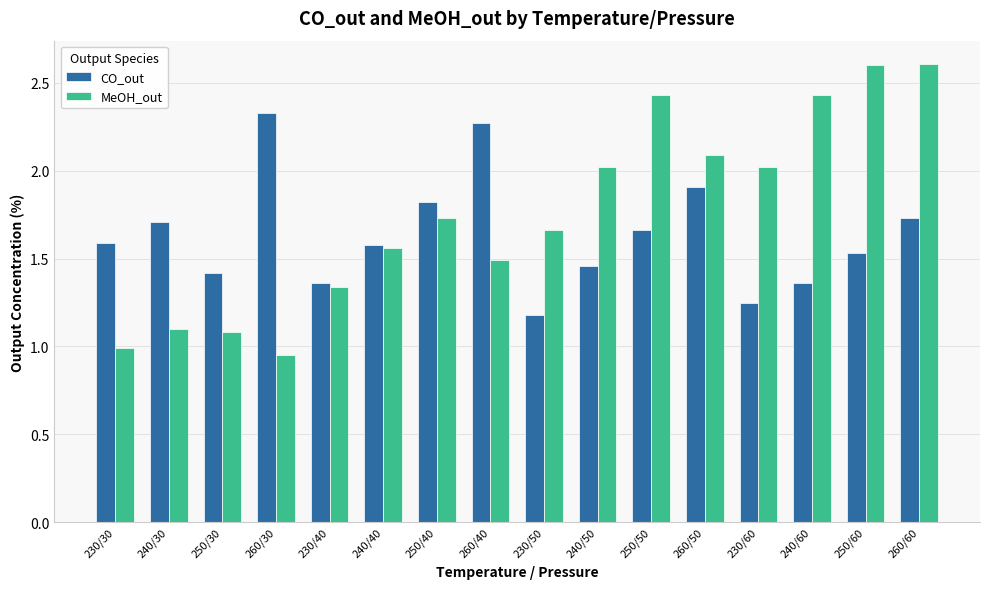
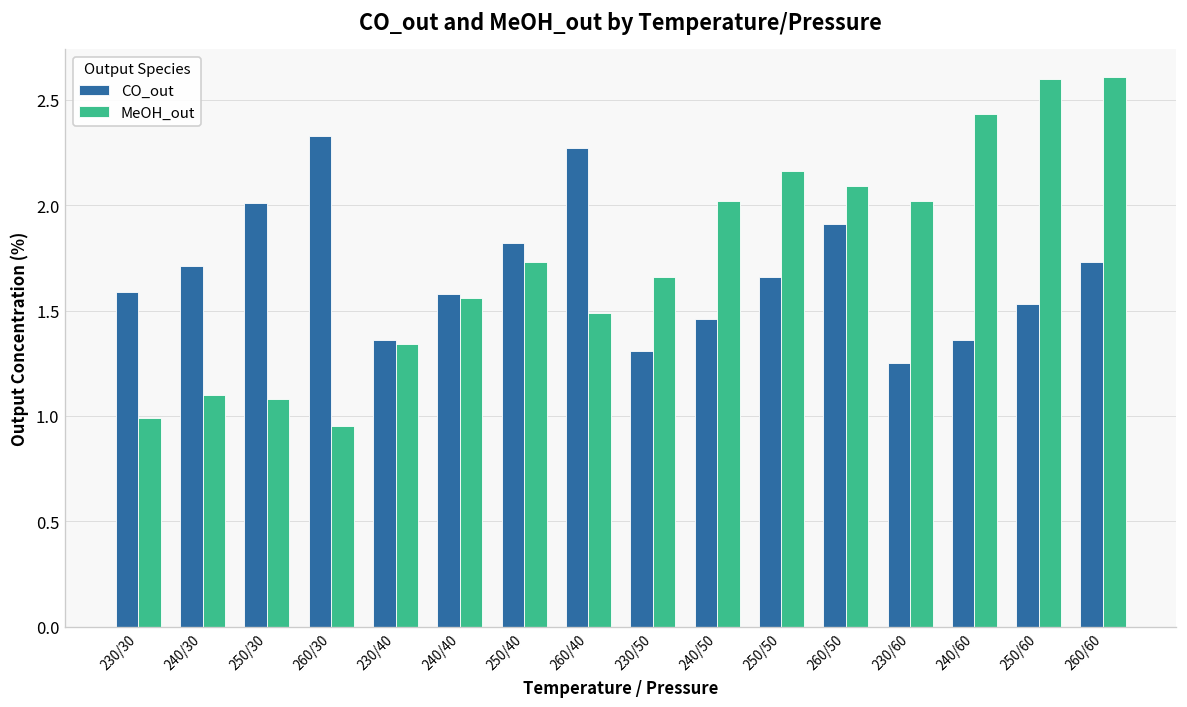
CO_out, 250/30: 1.42 -> 2.01
CO_out, 230/50: 1.18 -> 1.31
MeOH_out, 250/50: 2.43 -> 2.16
